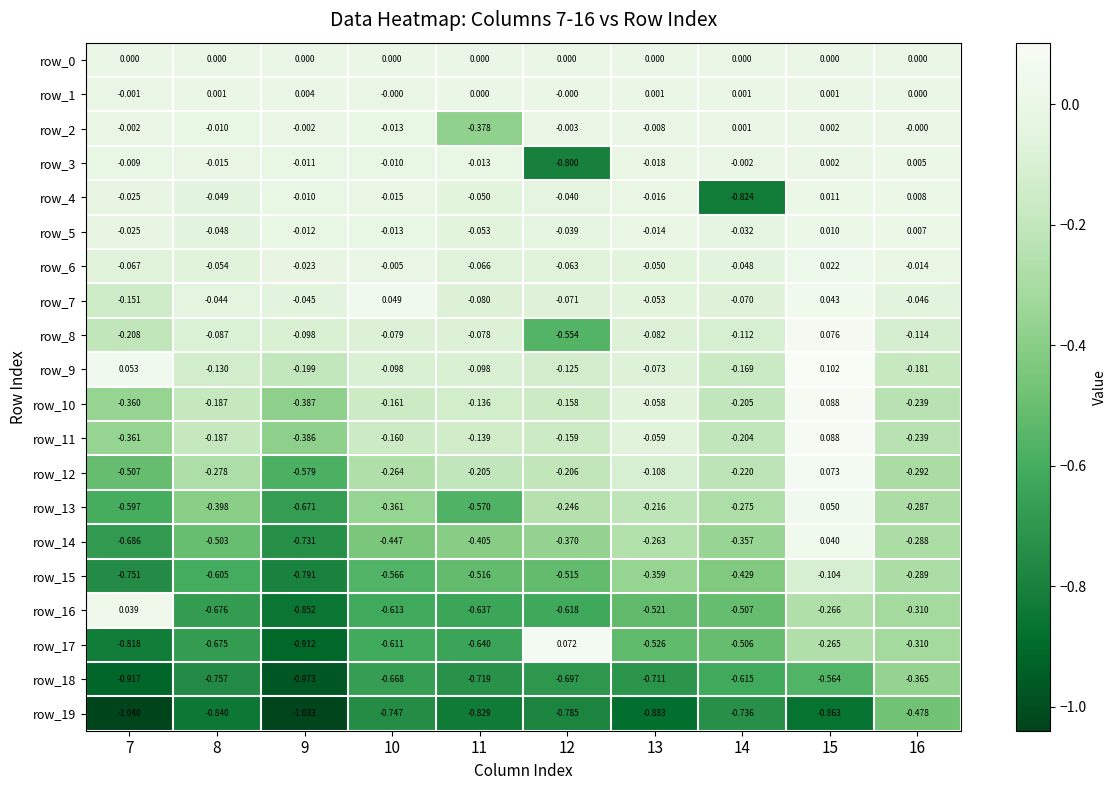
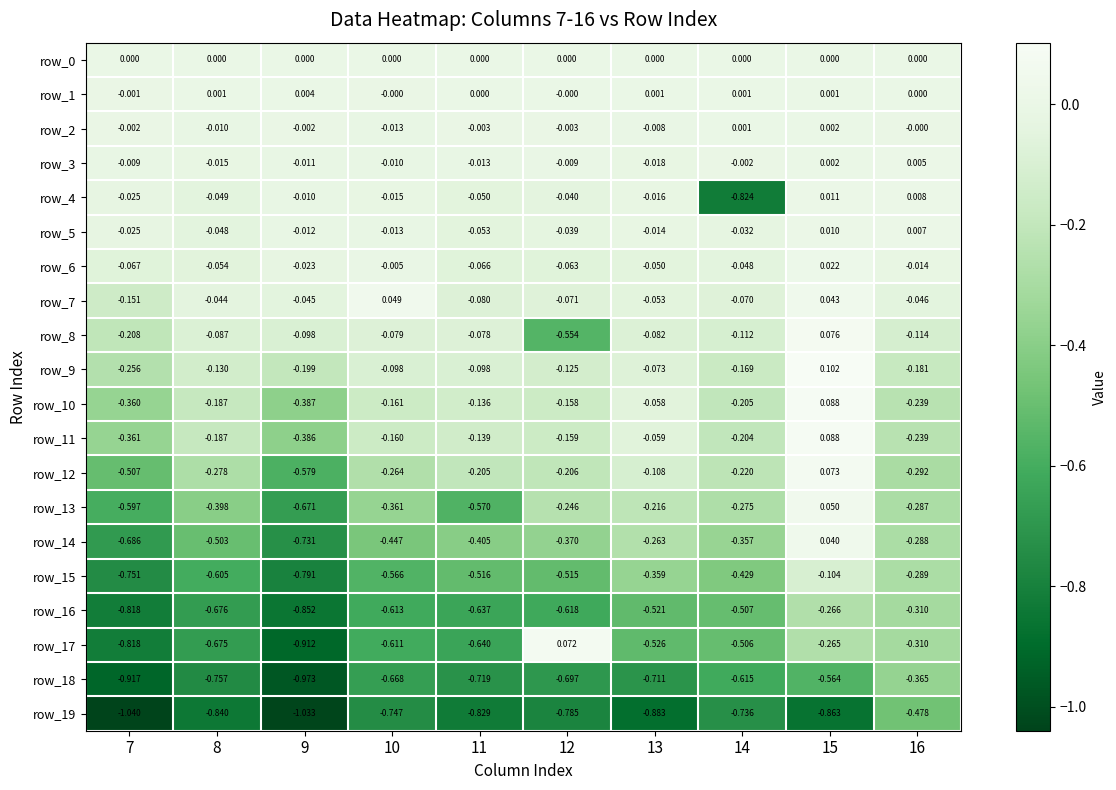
row_2, 11: -0.378 -> -0.003
row_3, 12: -0.800 -> -0.009
row_9, 7: 0.053 -> -0.256
row_16, 7: 0.039 -> -0.818
